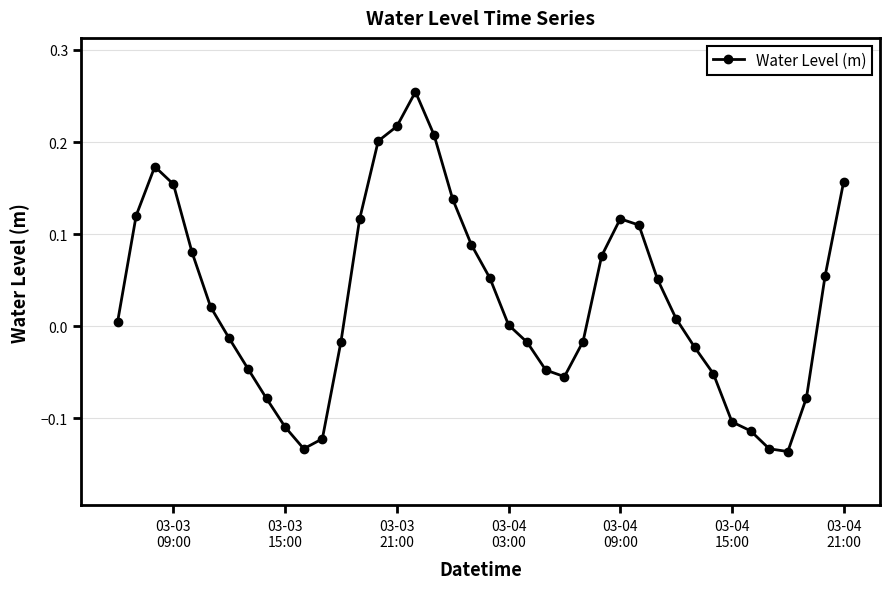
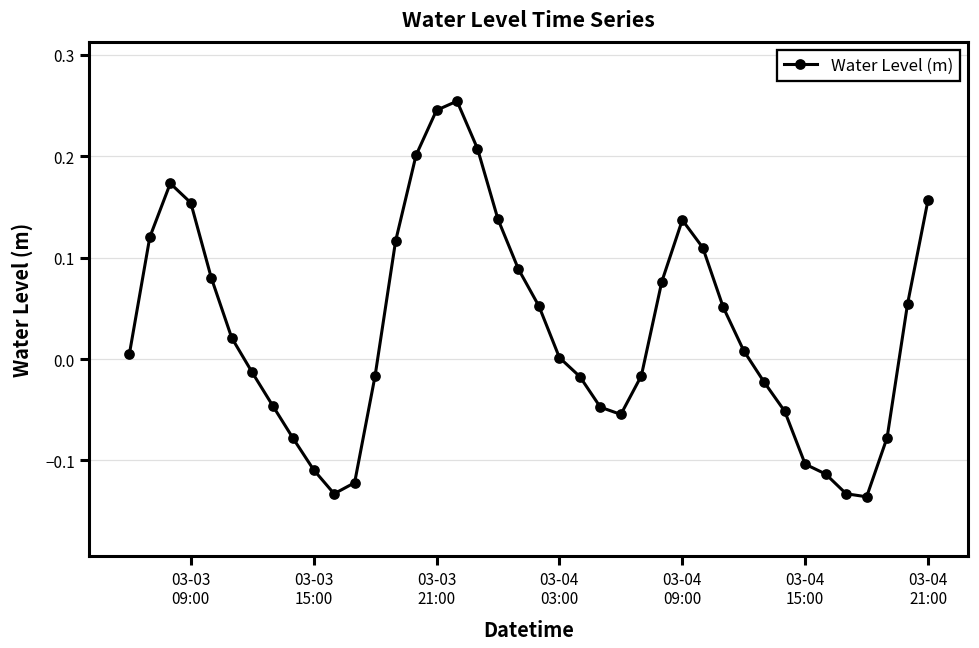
03-03 21:00: 0.22 -> 0.25
03-04 09:00: 0.12 -> 0.14
